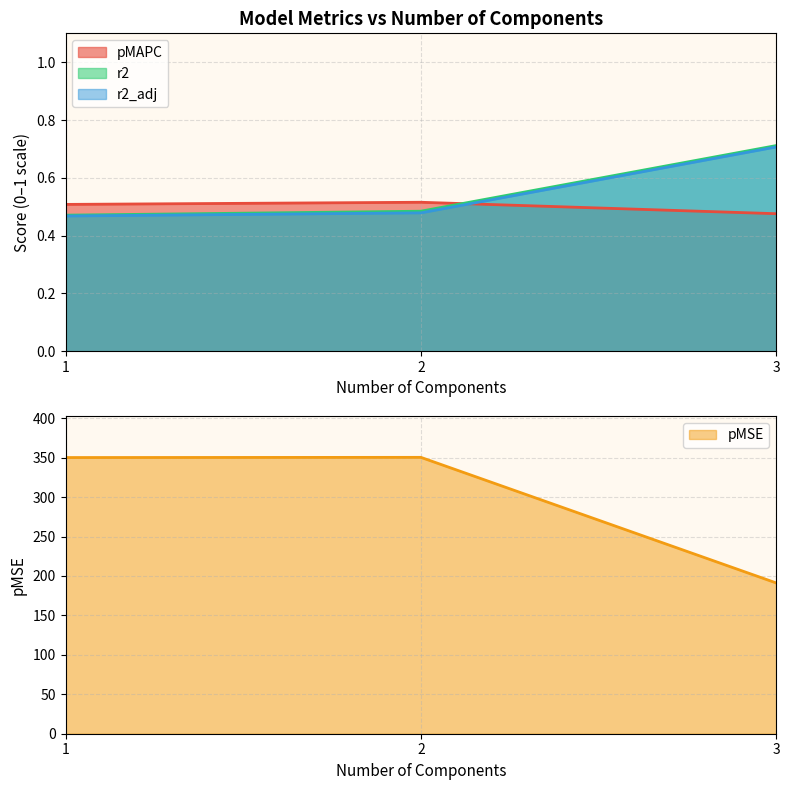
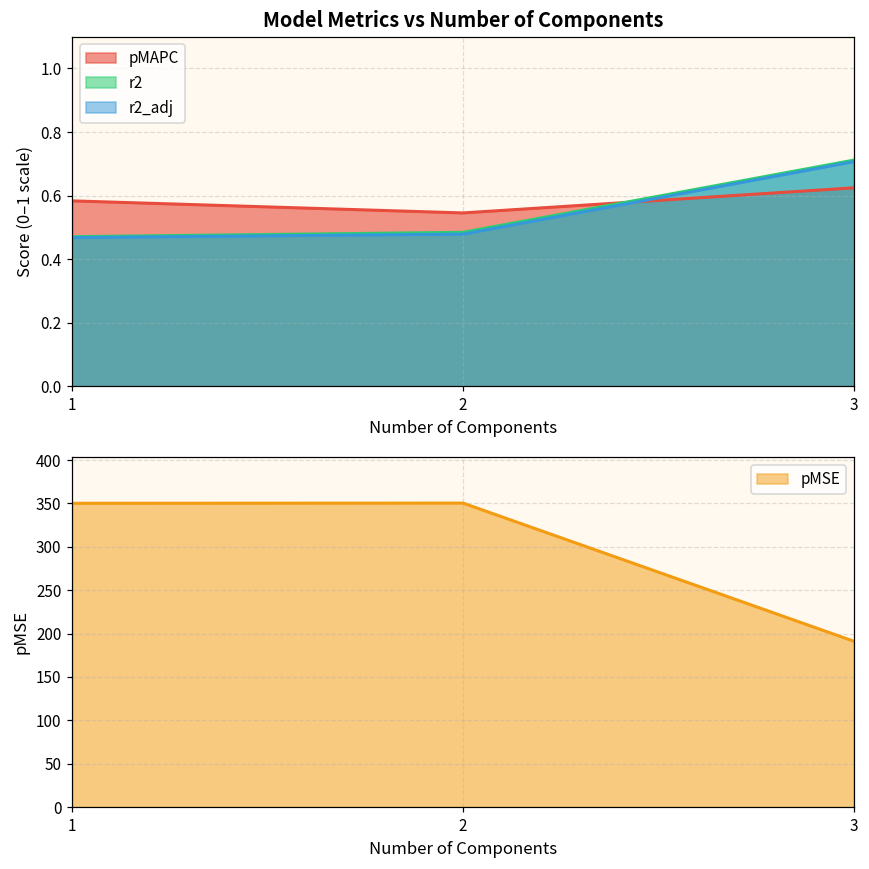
Model Metrics vs Number of Components, pMAPC, 1: 0.51 -> 0.58
Model Metrics vs Number of Components, pMAPC, 2: 0.52 -> 0.55
Model Metrics vs Number of Components, pMAPC, 3: 0.48 -> 0.62
